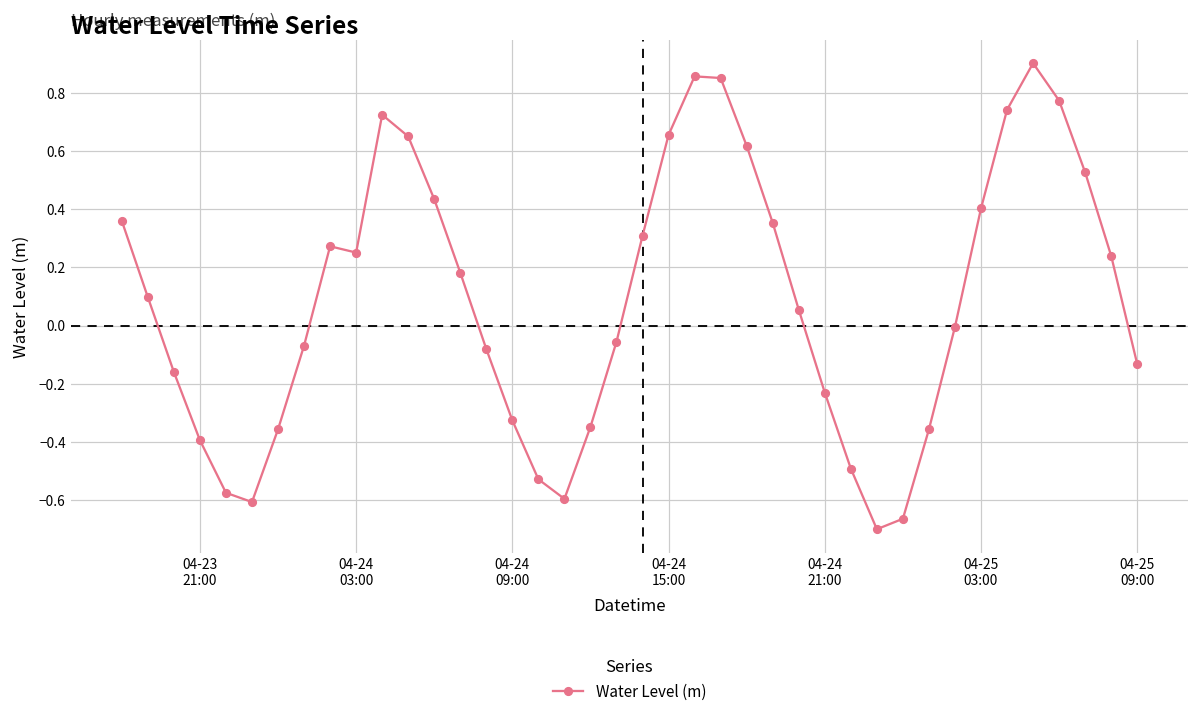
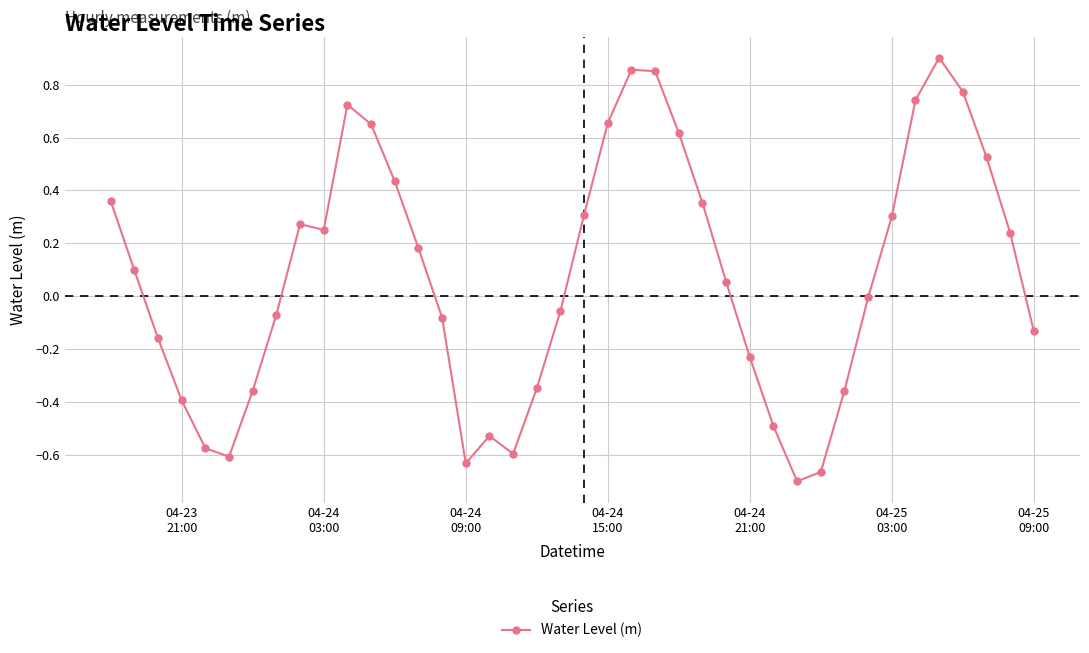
04-24 09:00: -0.33 -> -0.63
04-25 03:00: 0.40 -> 0.30
